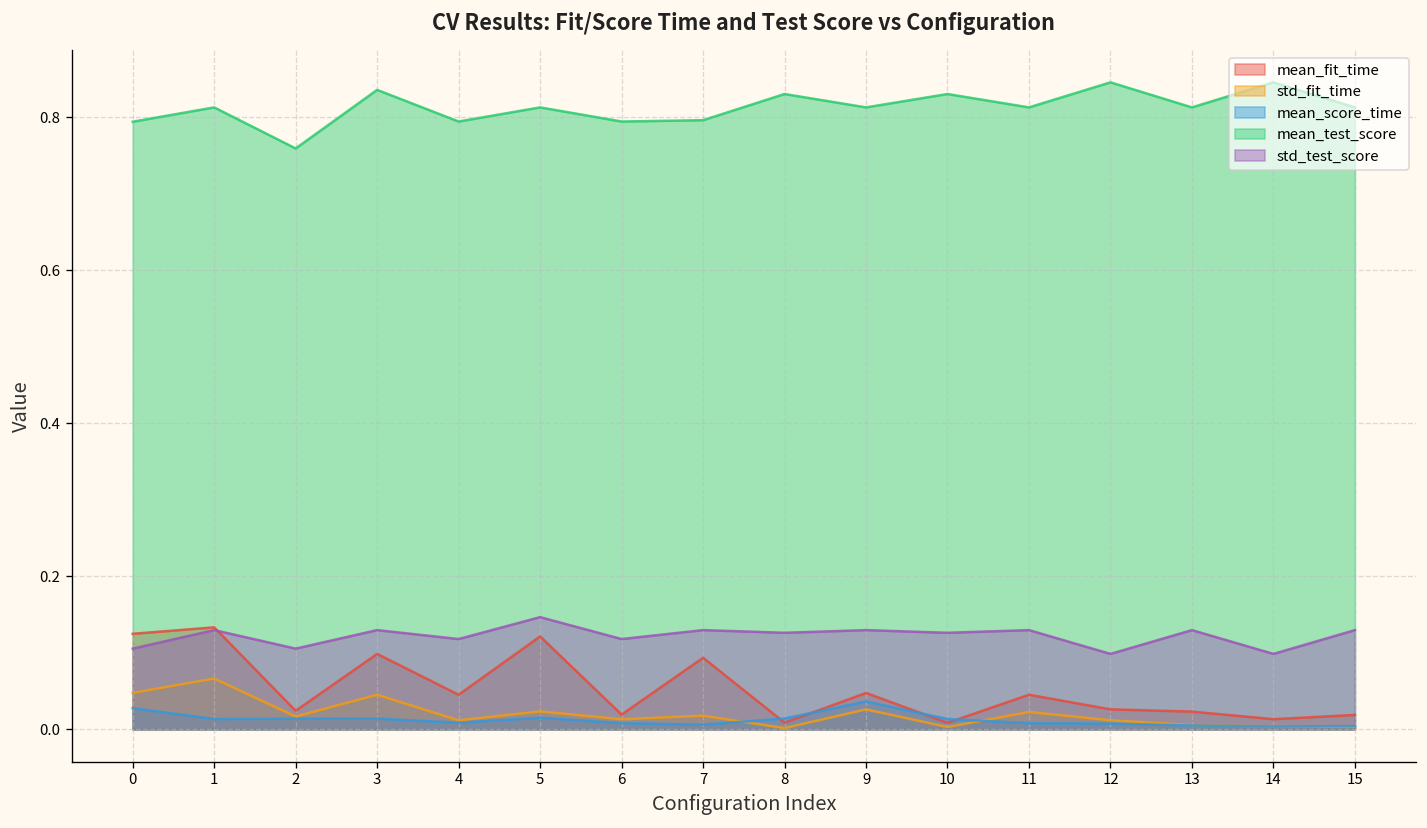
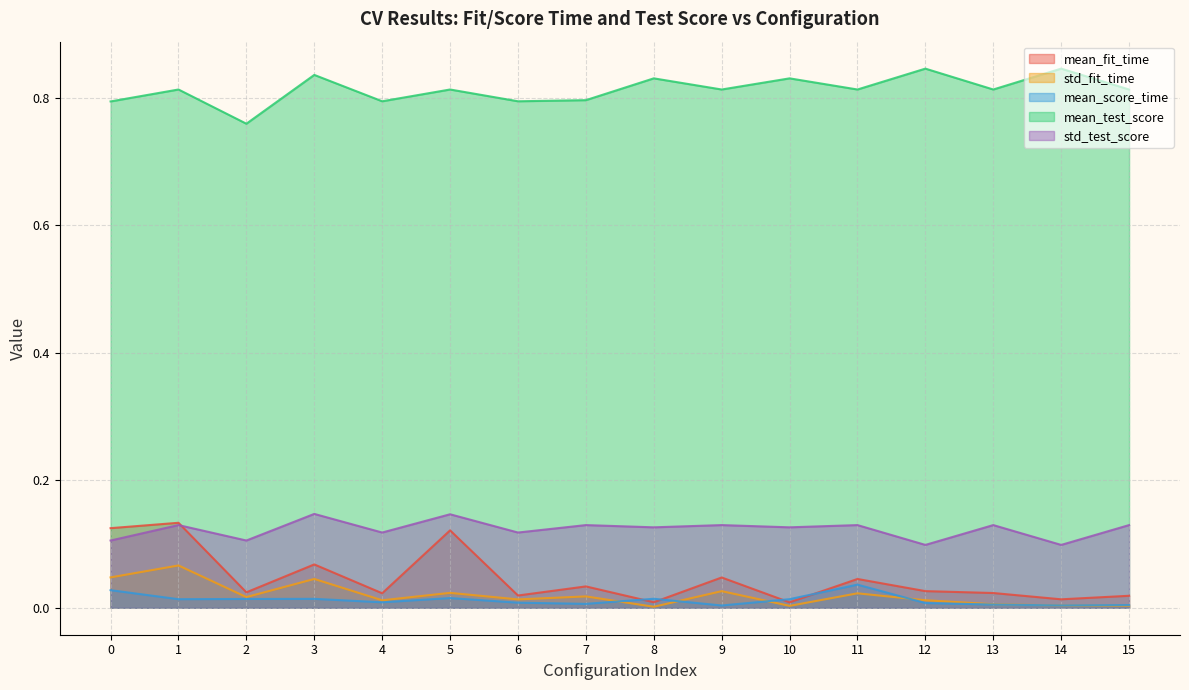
mean_fit_time, 3: 0.10 -> 0.07
std_test_score, 3: 0.13 -> 0.15
mean_fit_time, 4: 0.05 -> 0.02
mean_fit_time, 7: 0.09 -> 0.03
mean_score_time, 9: 0.04 -> 0.00
mean_score_time, 11: 0.01 -> 0.04
